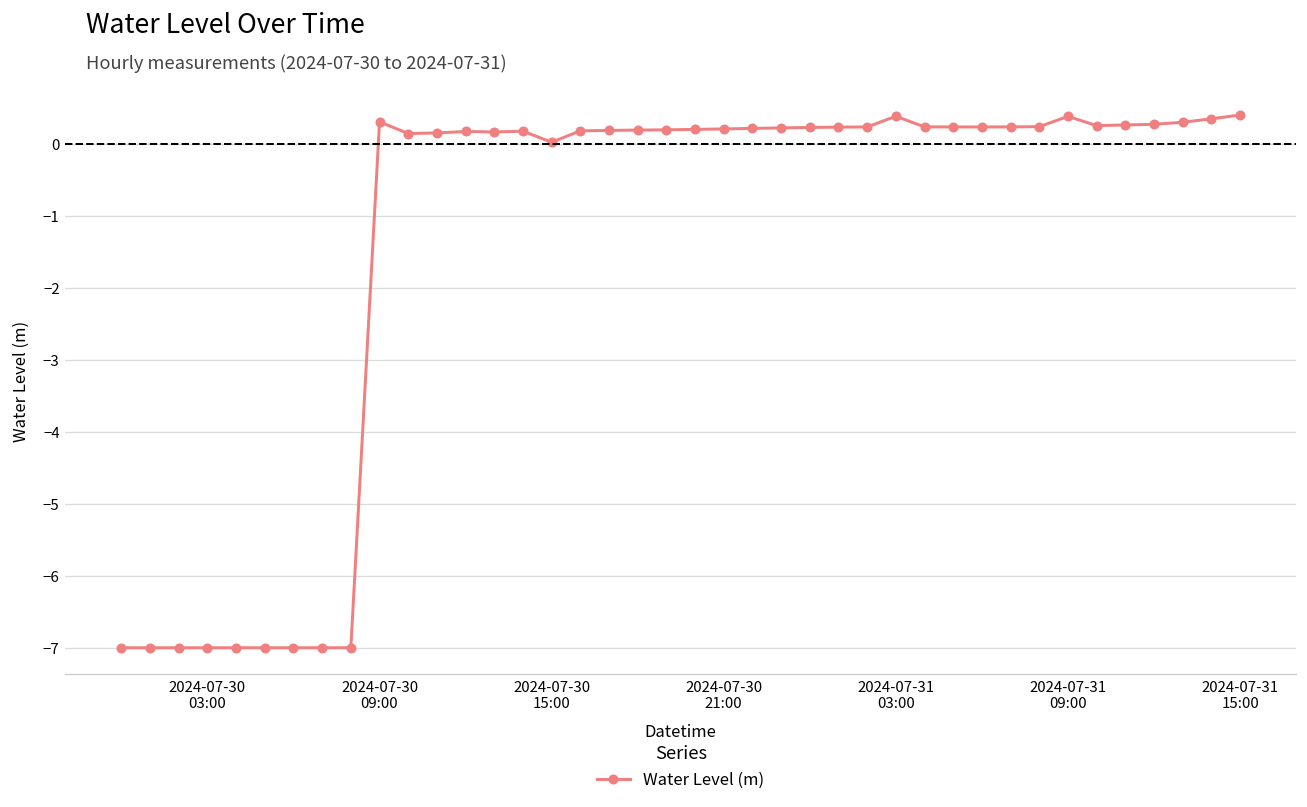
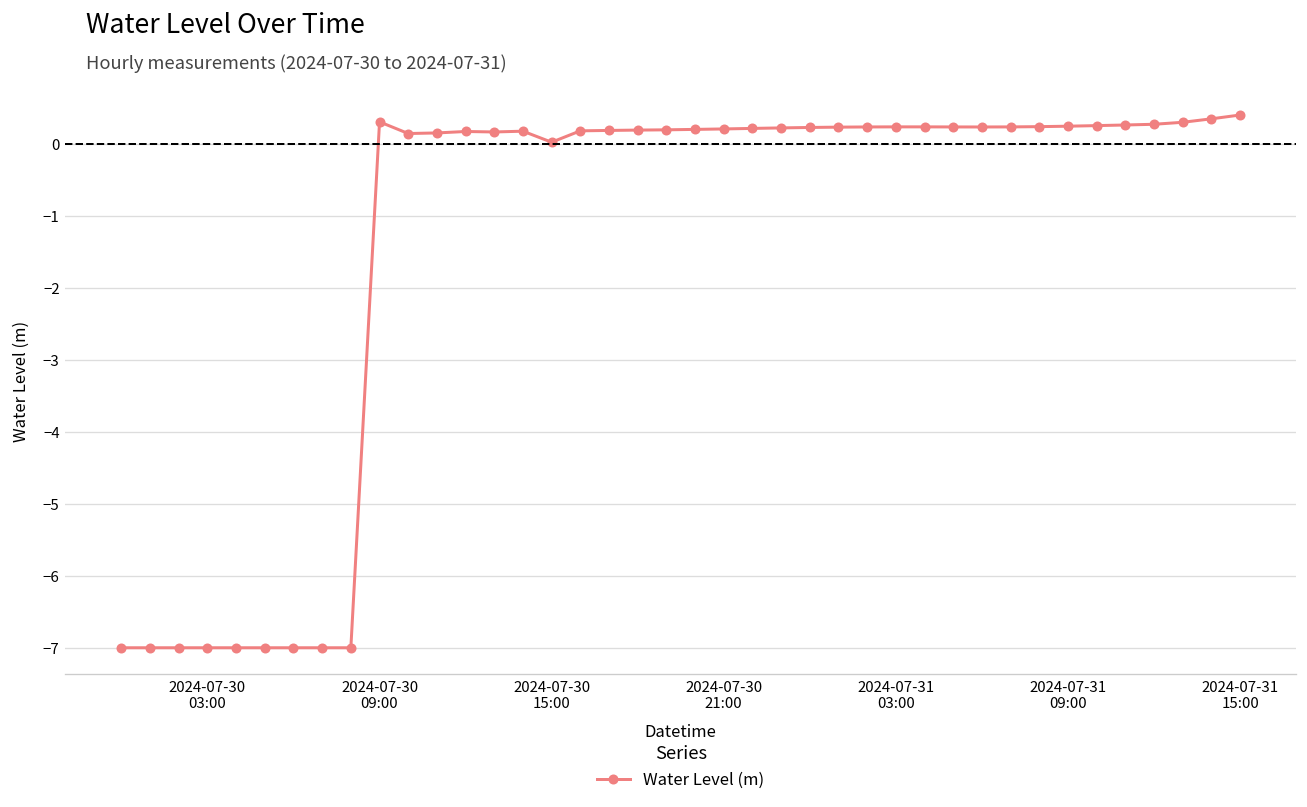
2024-07-31 03:00: 0.4 -> 0.2
2024-07-31 09:00: 0.4 -> 0.2
